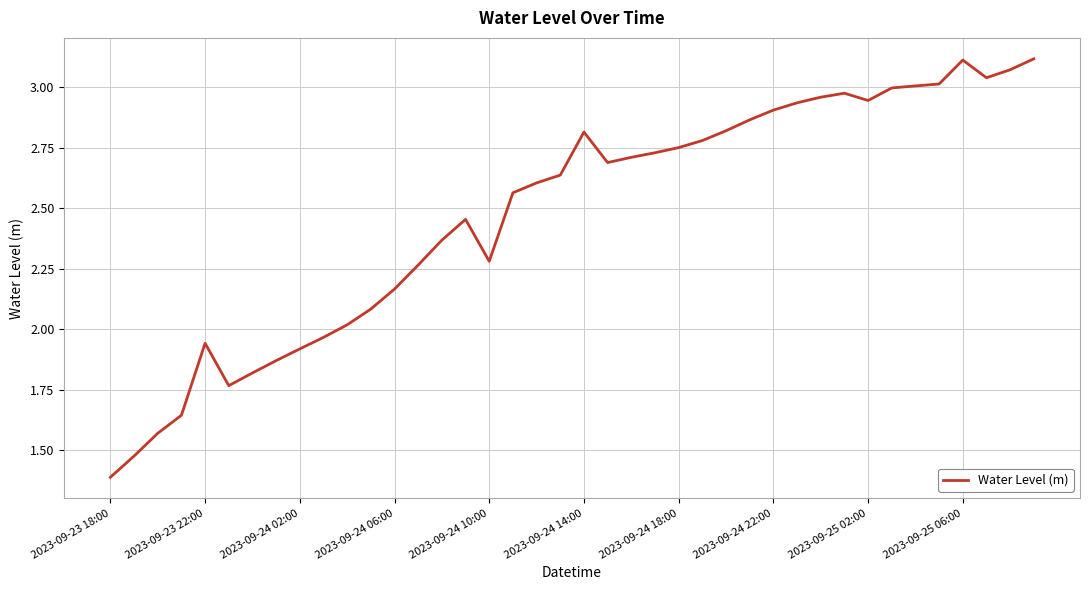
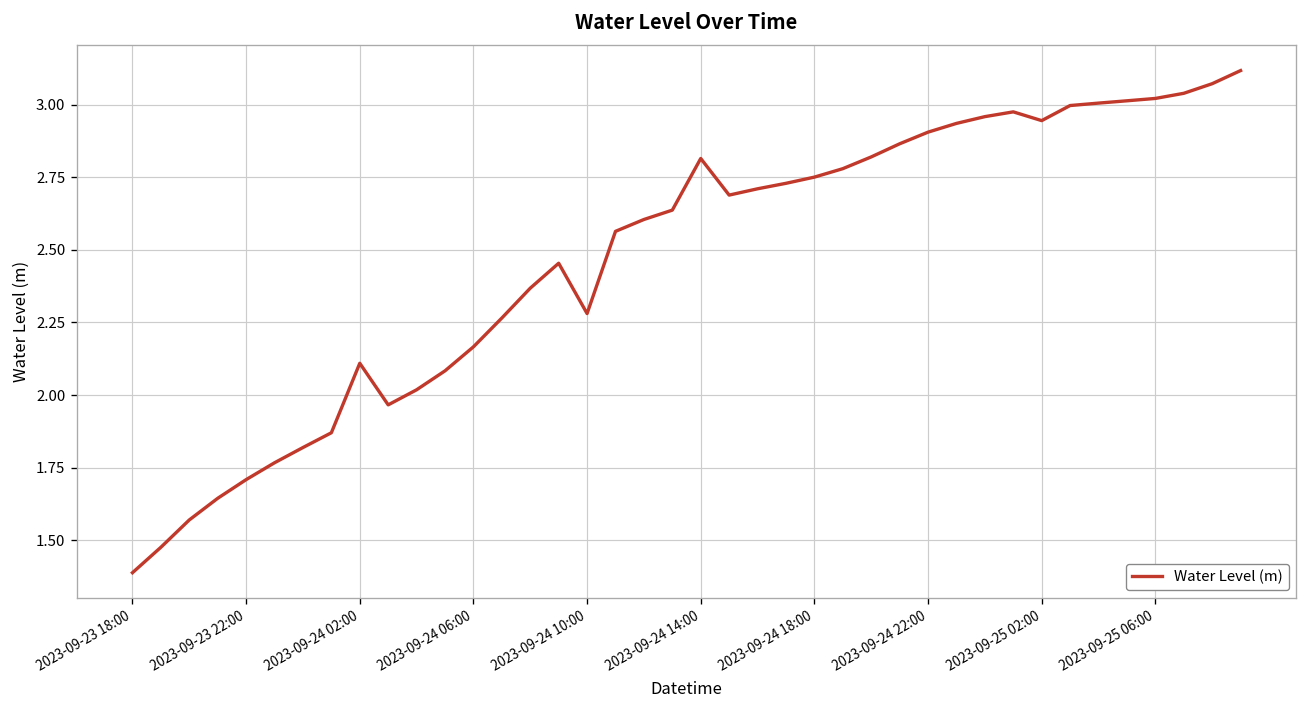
2023-09-23 22:00: 1.94 -> 1.71
2023-09-24 02:00: 1.92 -> 2.11
2023-09-25 06:00: 3.11 -> 3.02
